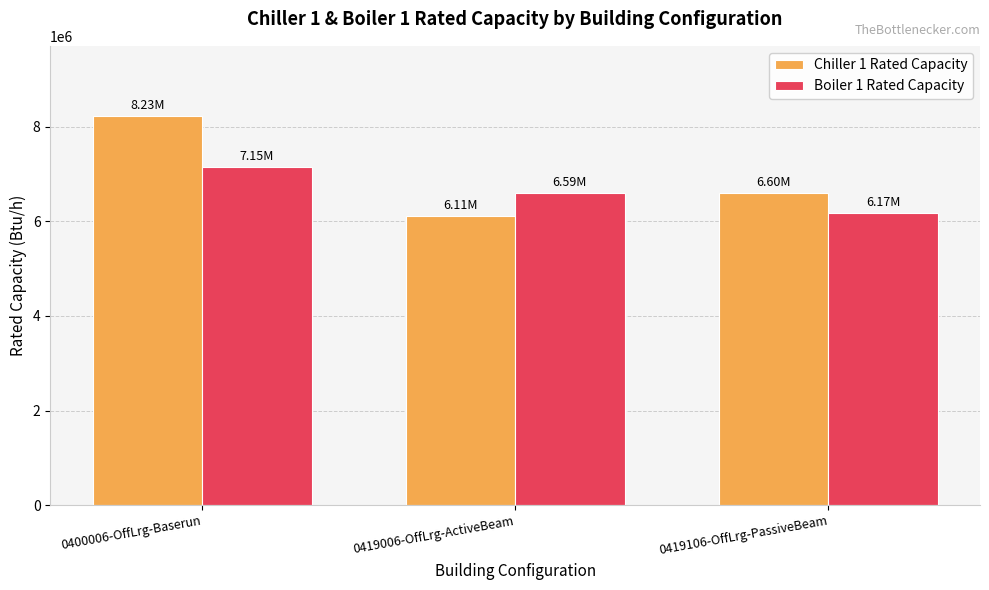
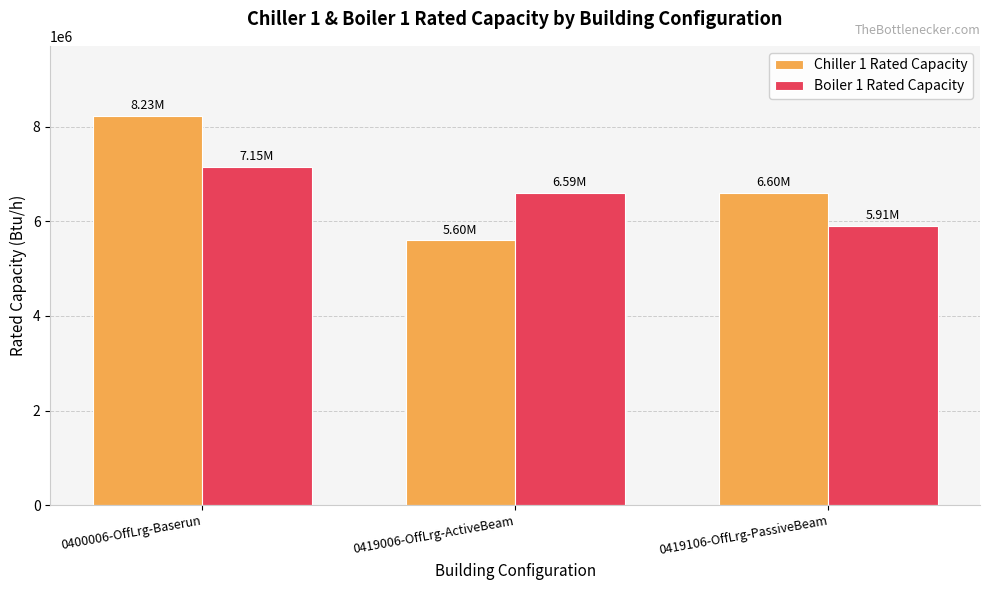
Chiller 1 Rated Capacity, 0419006-OffLrg-ActiveBeam: 6.11M -> 5.60M
Boiler 1 Rated Capacity, 0419106-OffLrg-PassiveBeam: 6.17M -> 5.91M
